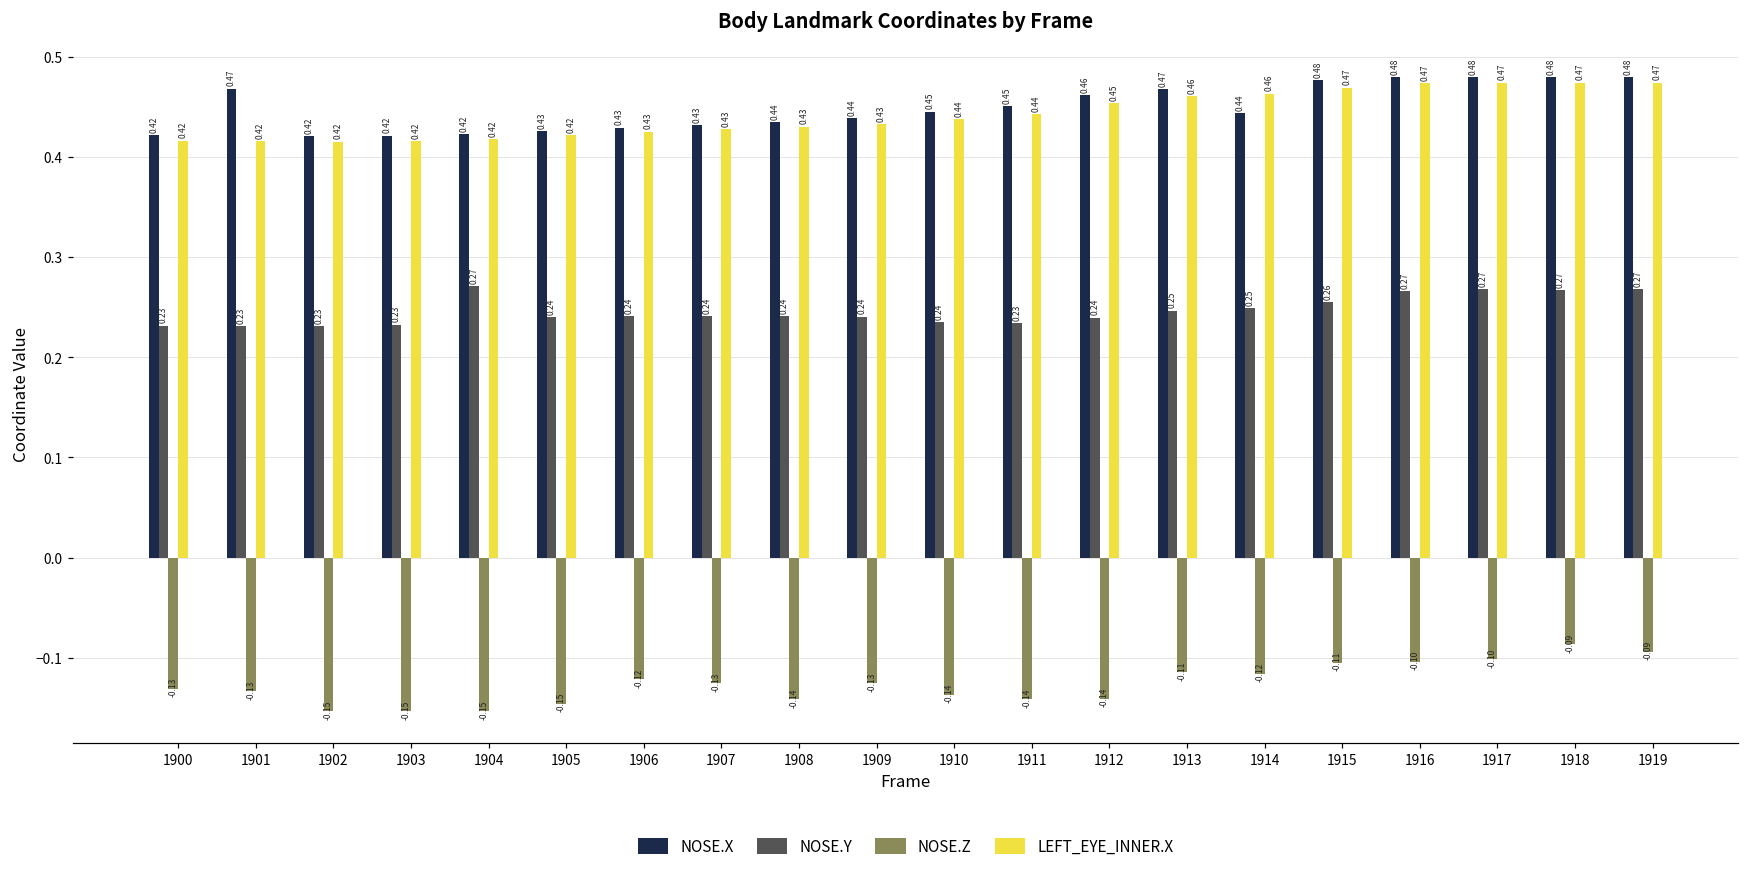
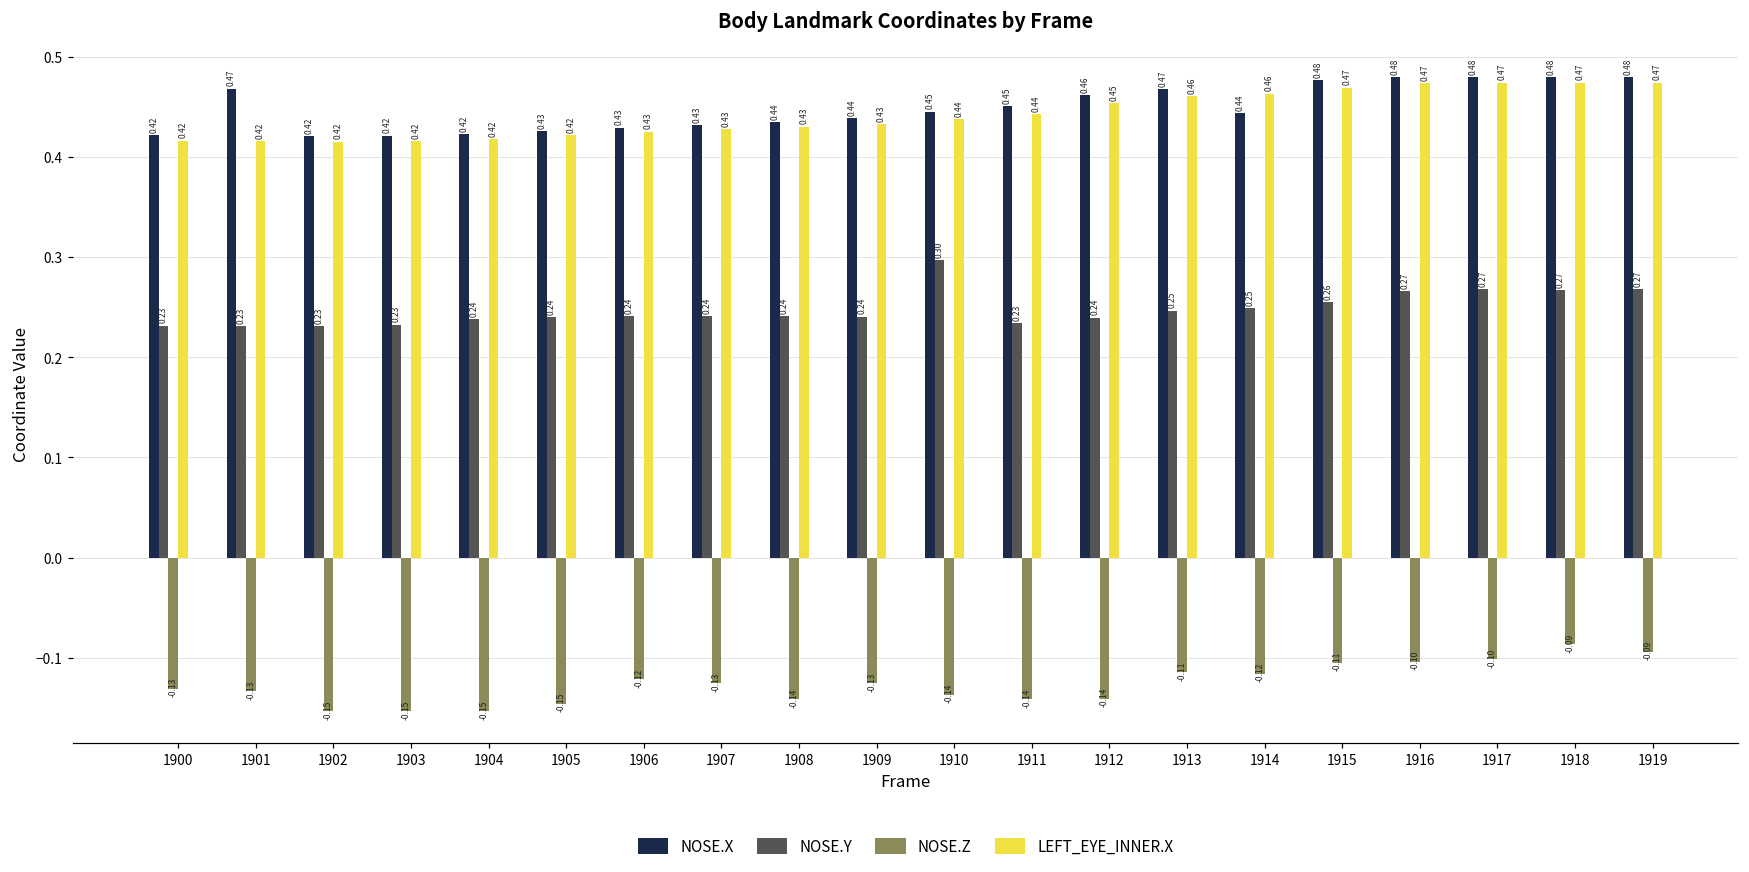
NOSE.Y, 1904: 0.27 -> 0.24
NOSE.Y, 1910: 0.24 -> 0.30
